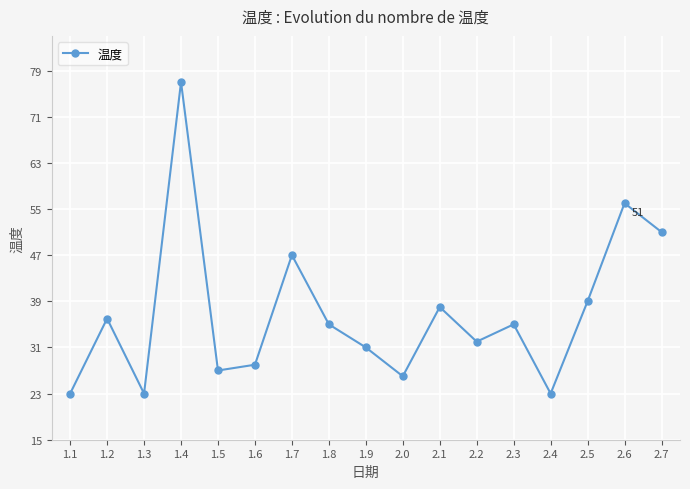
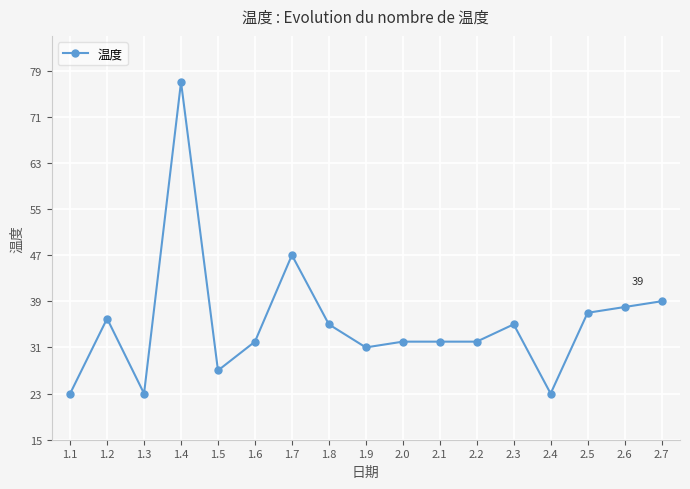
1.6: 28 -> 32
2.0: 26 -> 32
2.1: 38 -> 32
2.5: 39 -> 37
2.6: 56 -> 38
2.7: 51 -> 39
